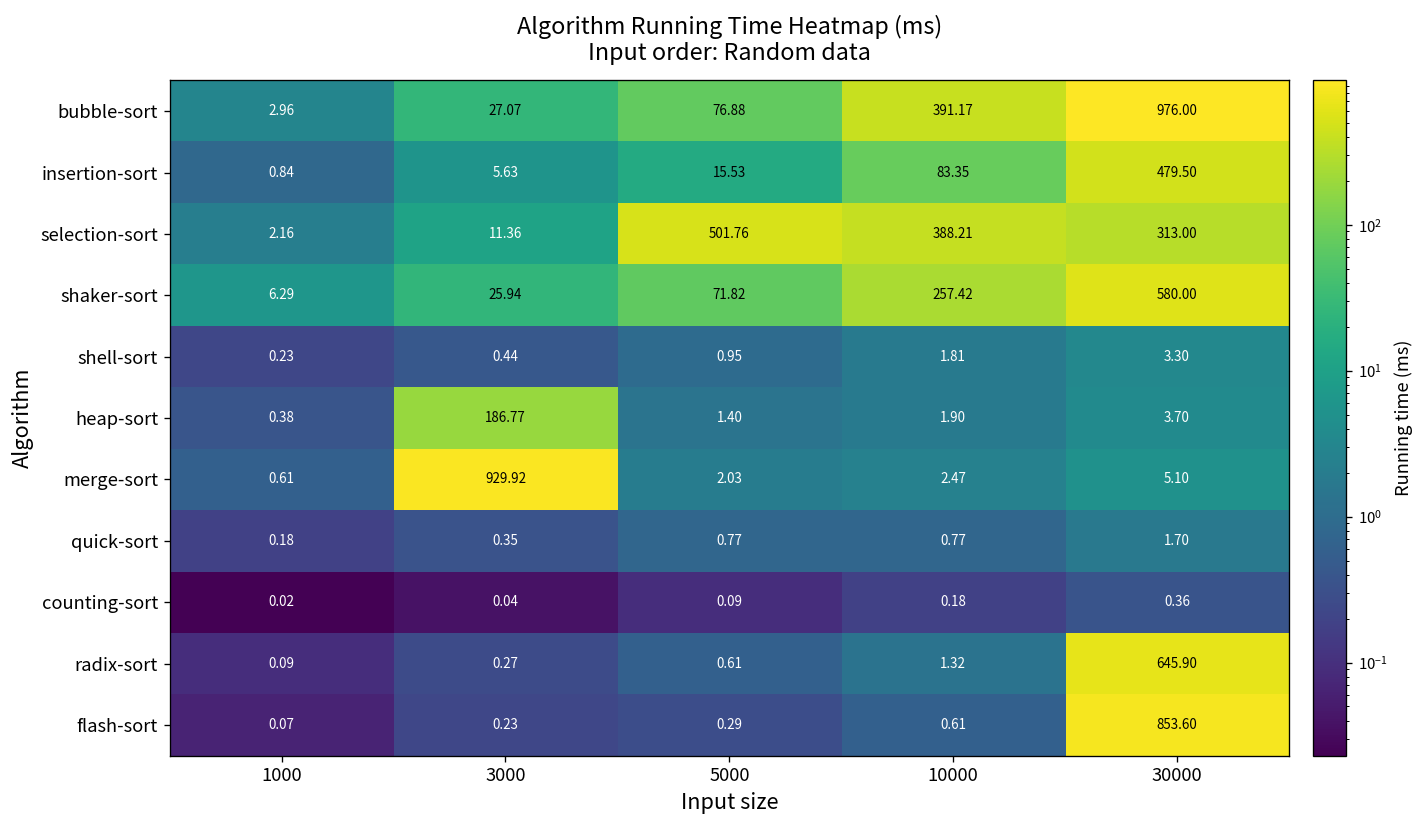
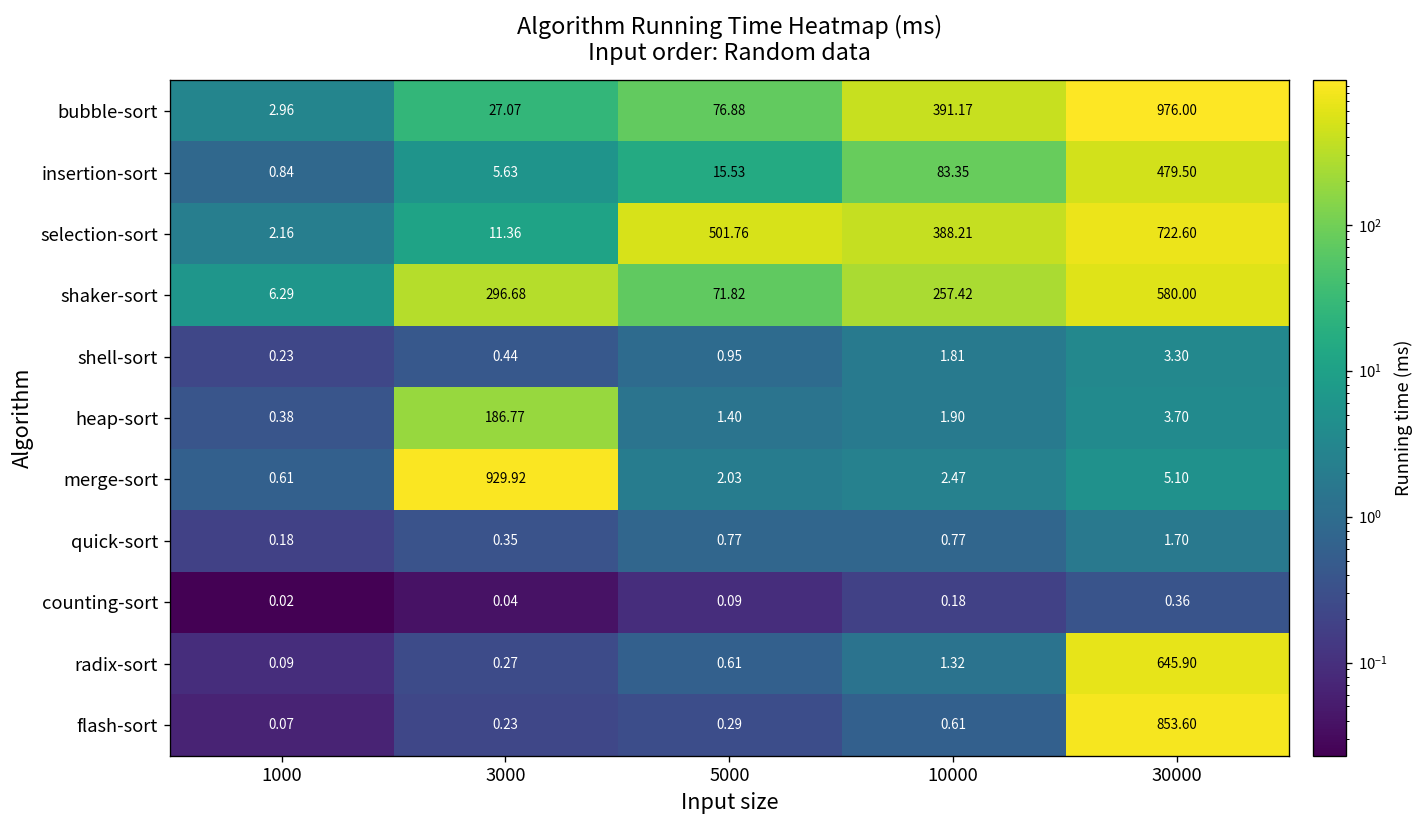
selection-sort, 30000: 313.00 -> 722.60
shaker-sort, 3000: 25.94 -> 296.68
